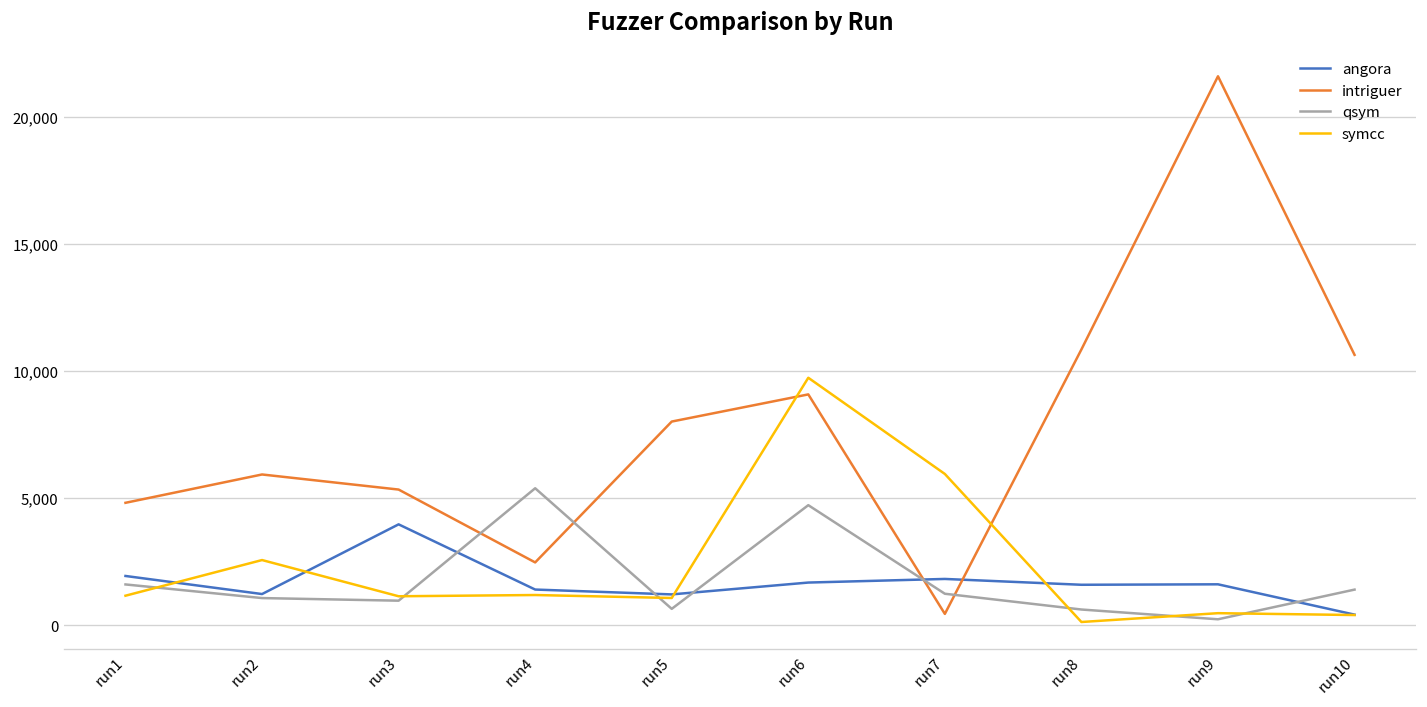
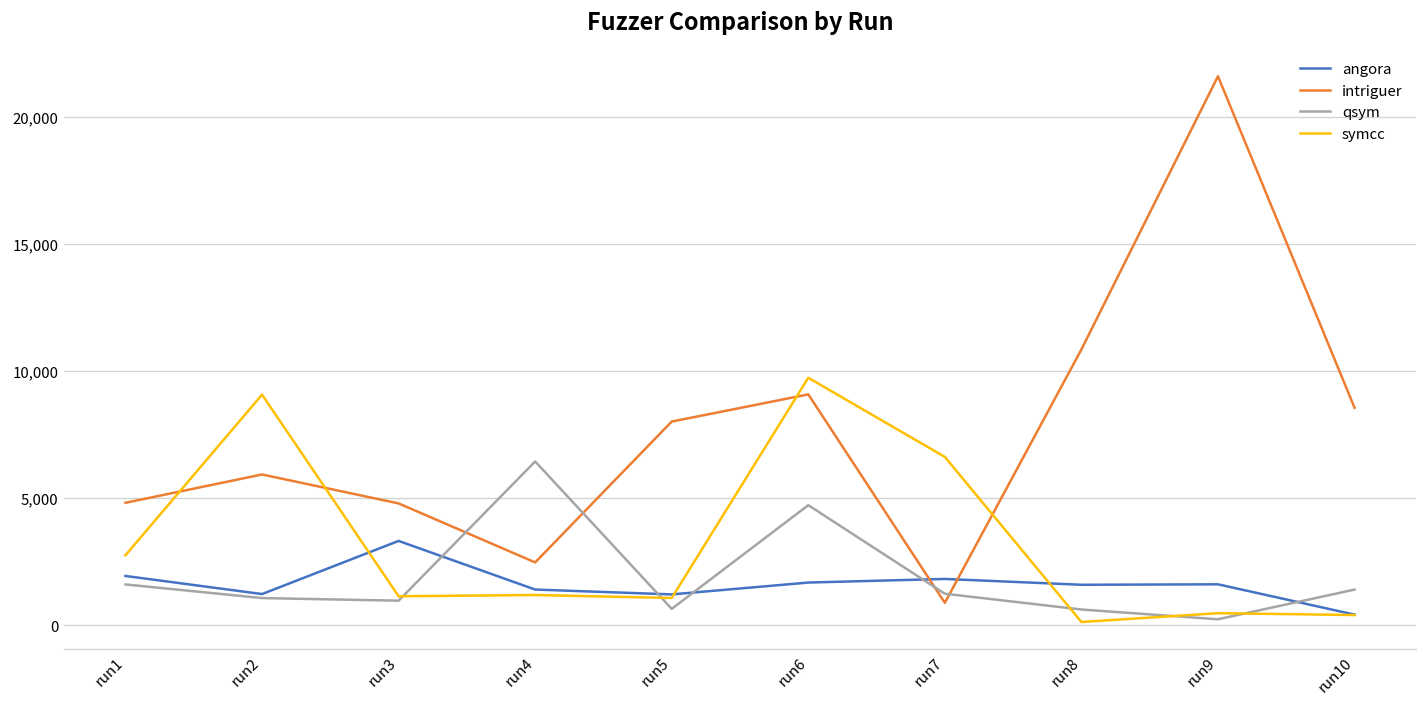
symcc, run1: 1,200 -> 2,800
symcc, run2: 2,600 -> 9,100
angora, run3: 4,000 -> 3,300
intriguer, run3: 5,300 -> 4,800
qsym, run4: 5,400 -> 6,400
intriguer, run7: 400 -> 900
symcc, run7: 6,000 -> 6,600
intriguer, run10: 10,600 -> 8,600
